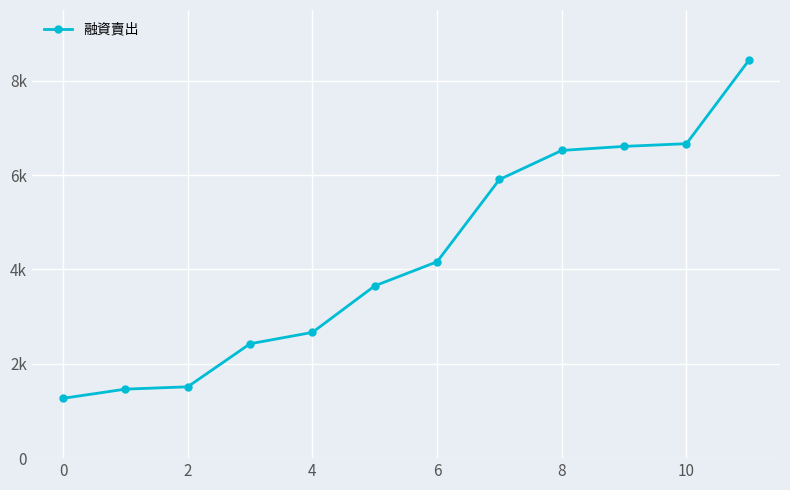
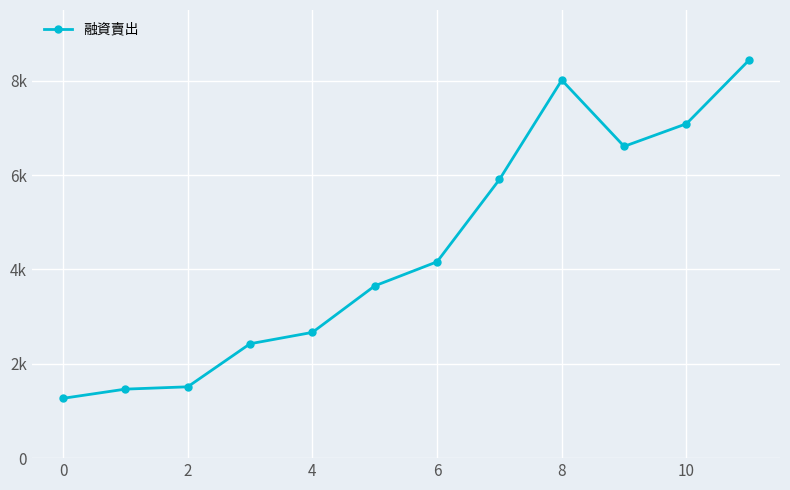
8: 6500 -> 8000
10: 6700 -> 7100
